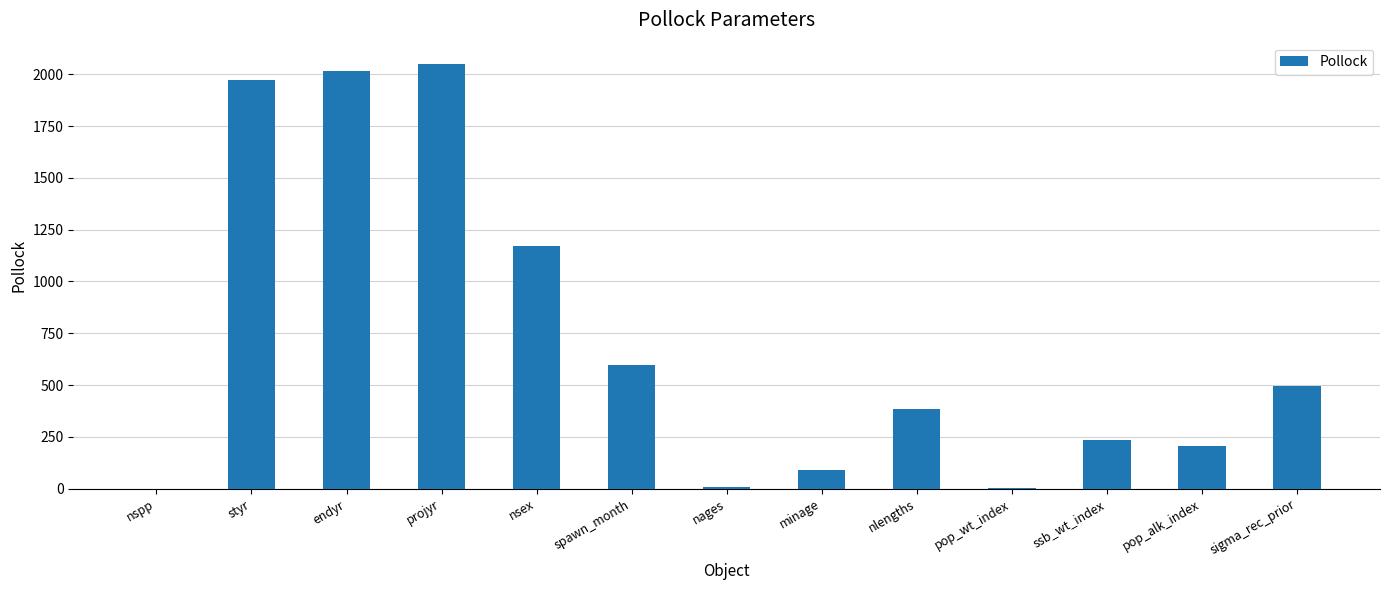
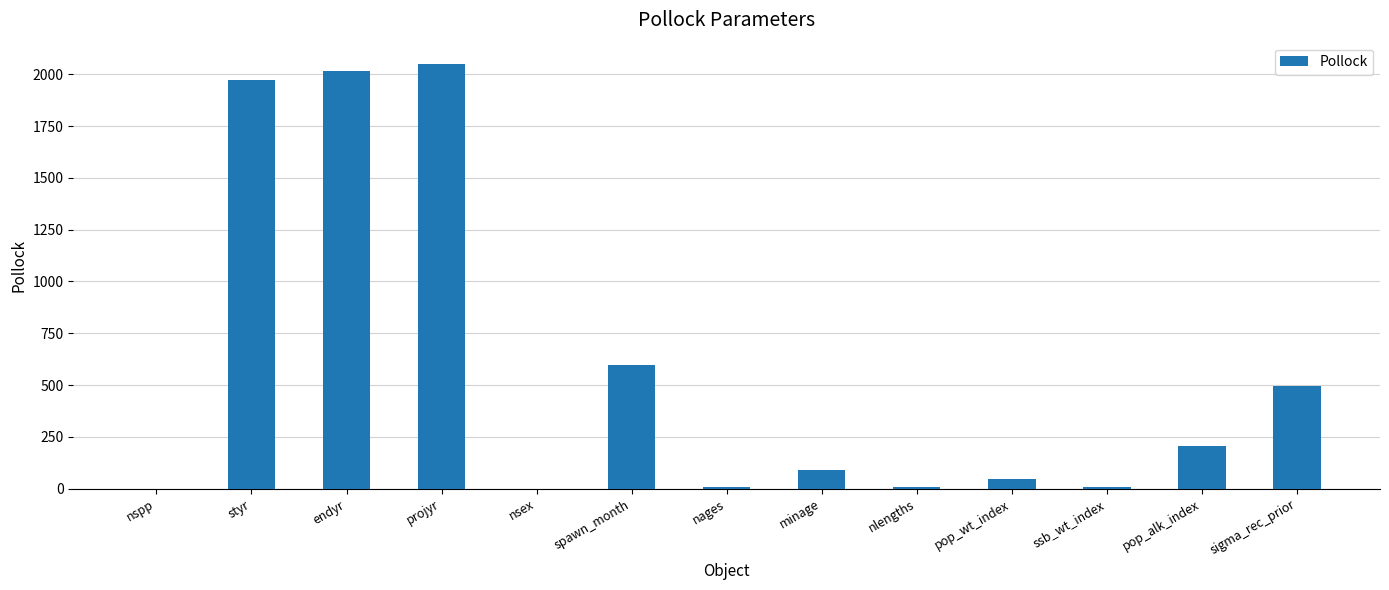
nsex: 1170 -> 0
nlengths: 390 -> 10
pop_wt_index: 0 -> 50
ssb_wt_index: 230 -> 10
